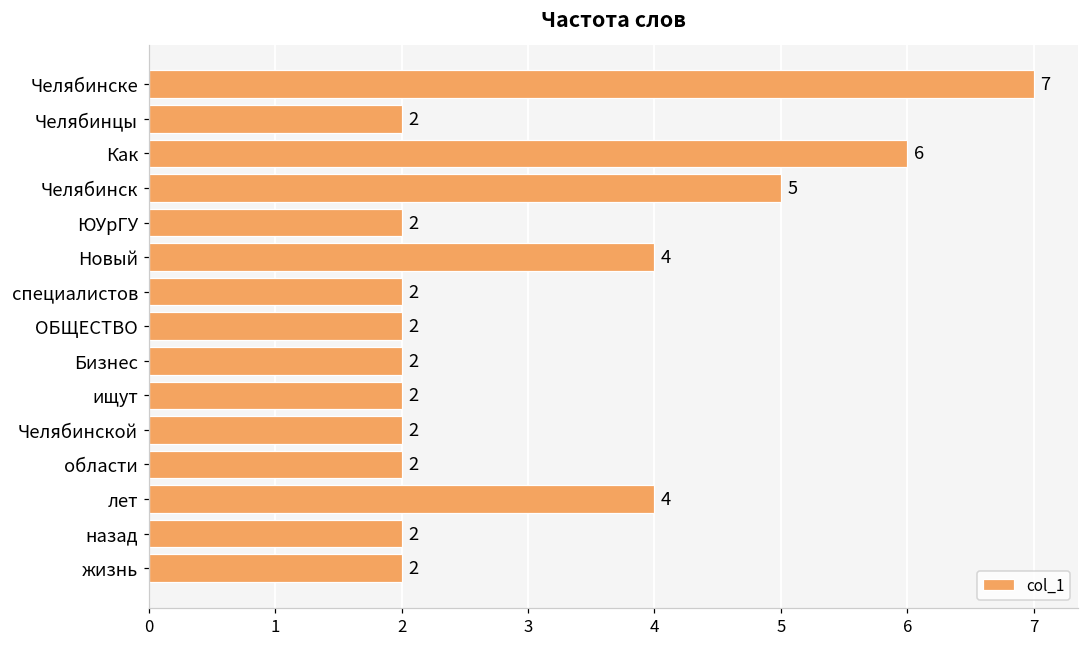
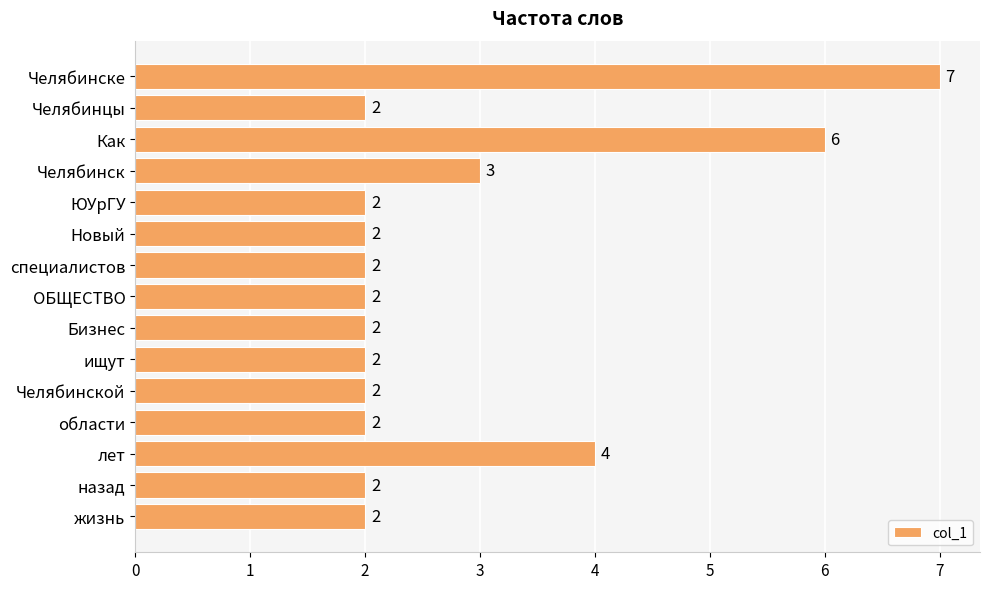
Челябинск: 5 -> 3
Новый: 4 -> 2
